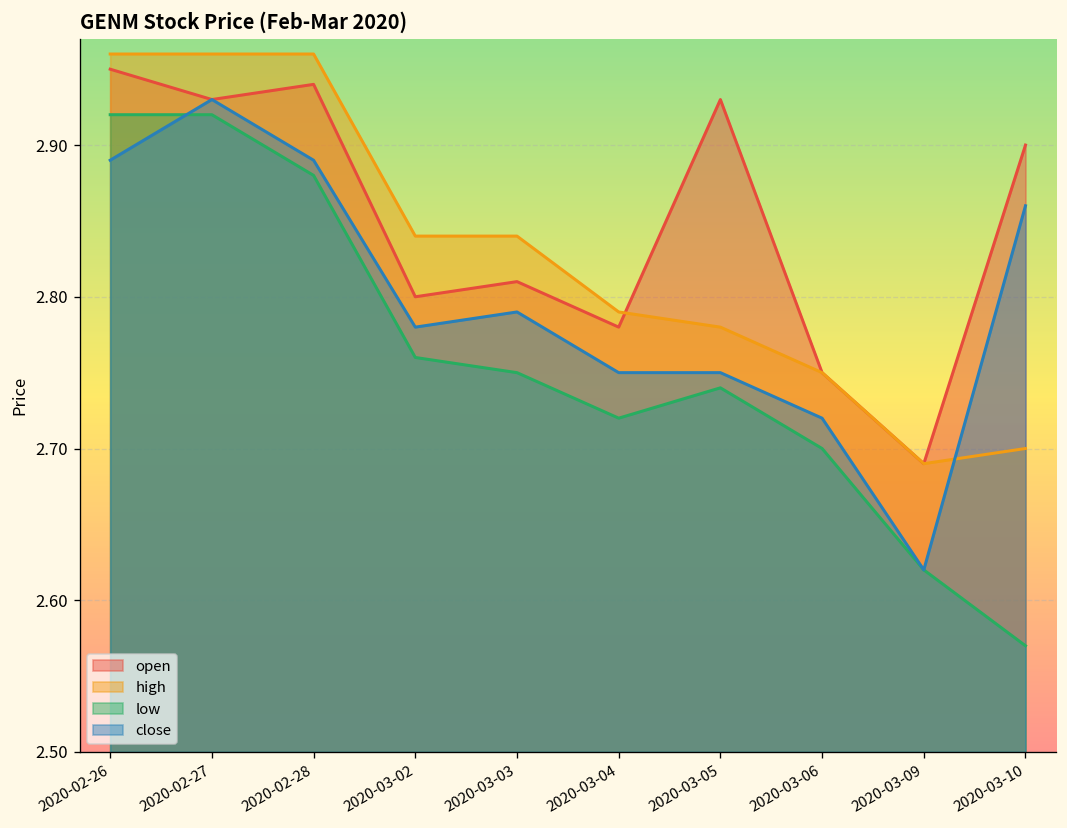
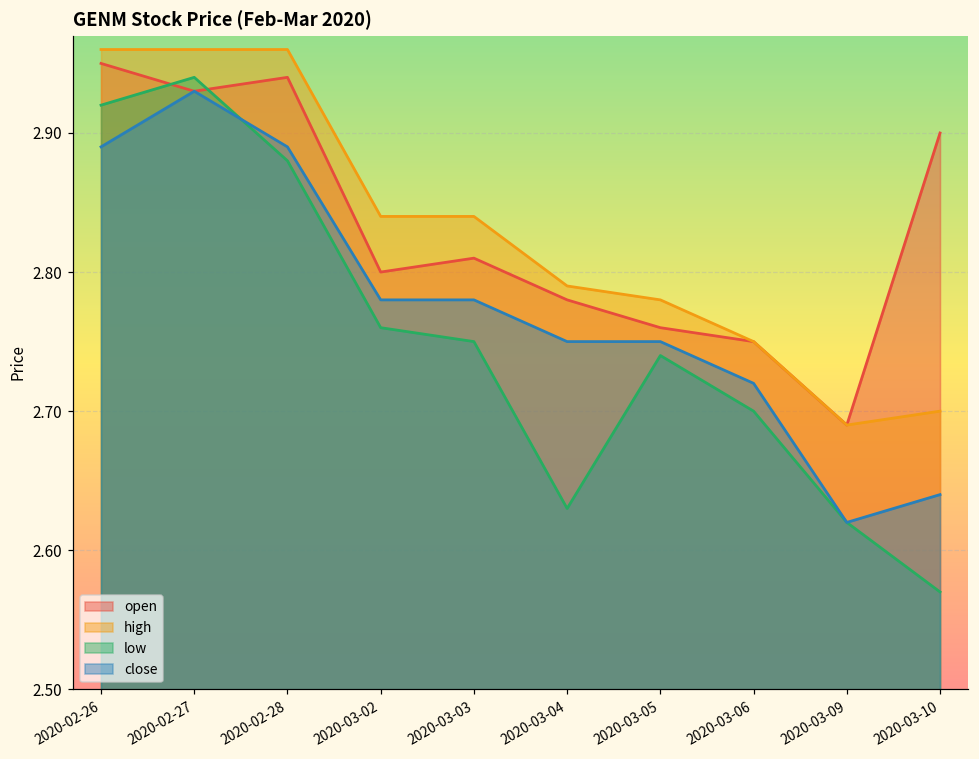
low, 2020-02-27: 2.92 -> 2.94
close, 2020-03-03: 2.79 -> 2.78
low, 2020-03-04: 2.72 -> 2.63
open, 2020-03-05: 2.93 -> 2.76
close, 2020-03-10: 2.86 -> 2.64
